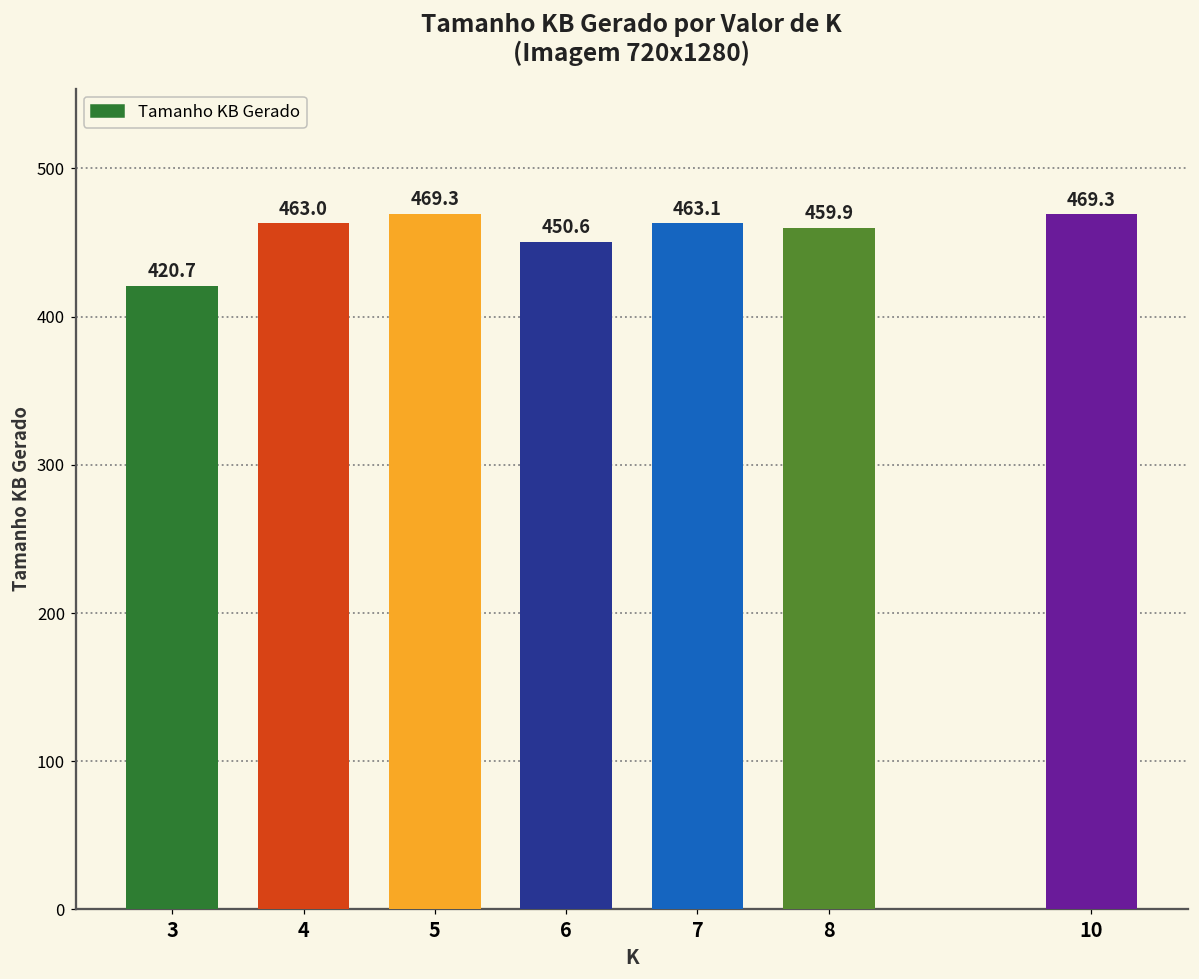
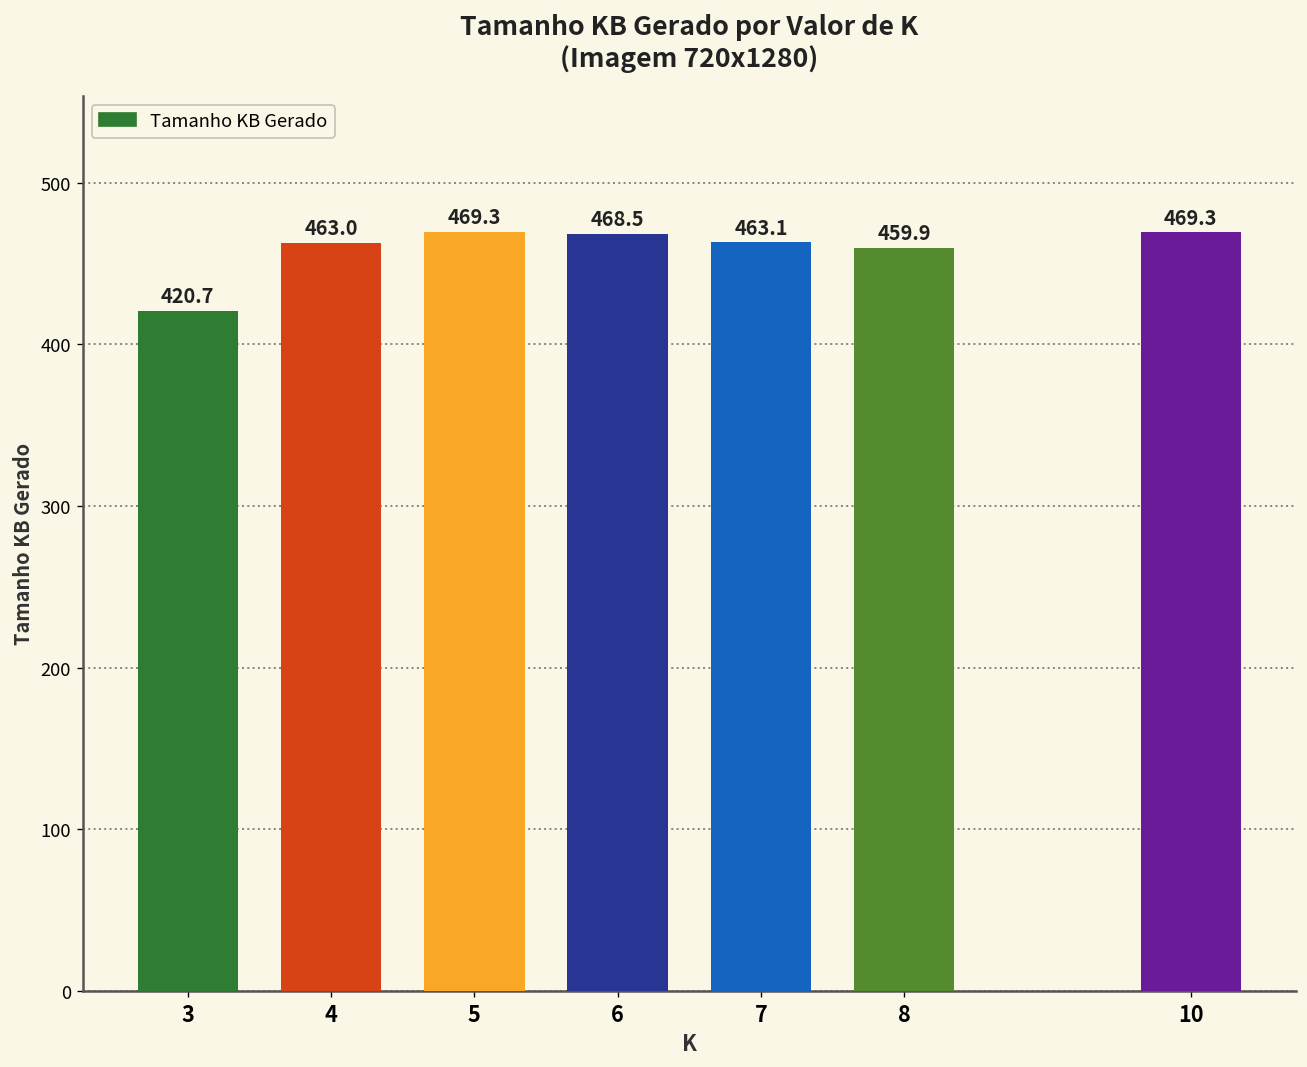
6: 450.6 -> 468.5
